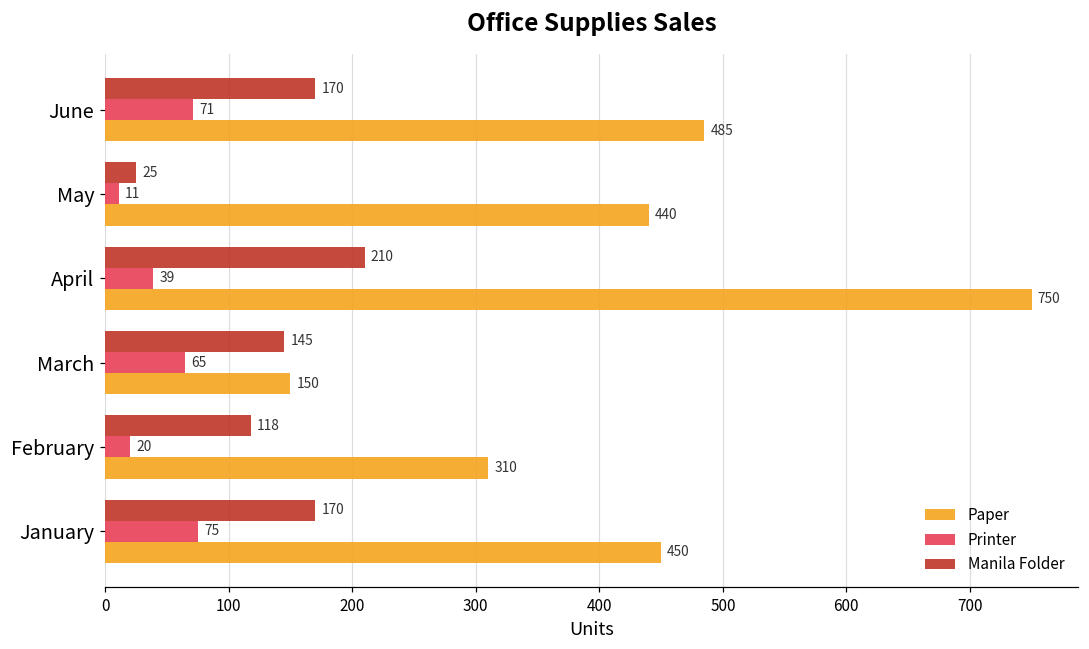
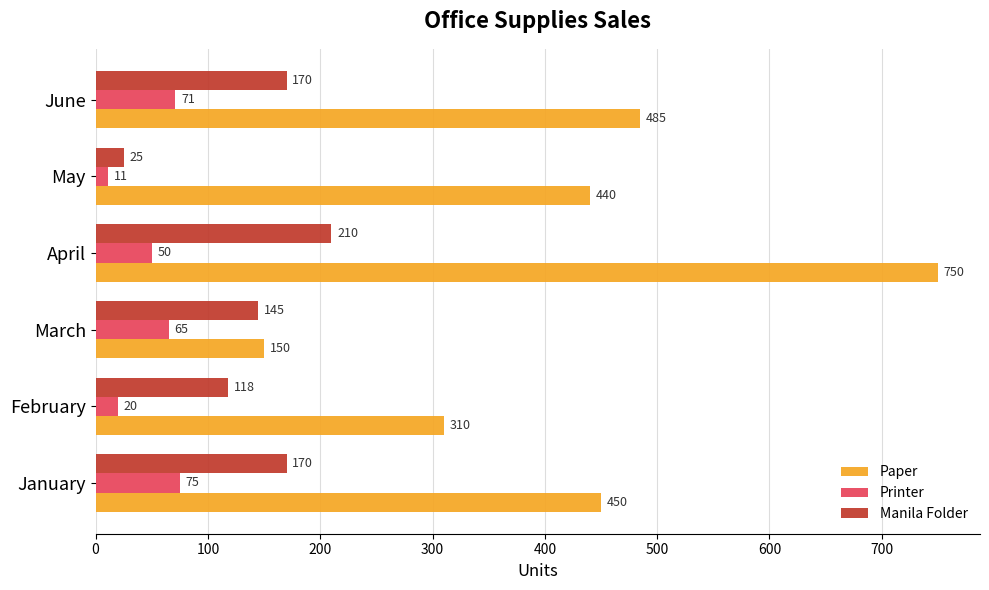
Printer, April: 39 -> 50
